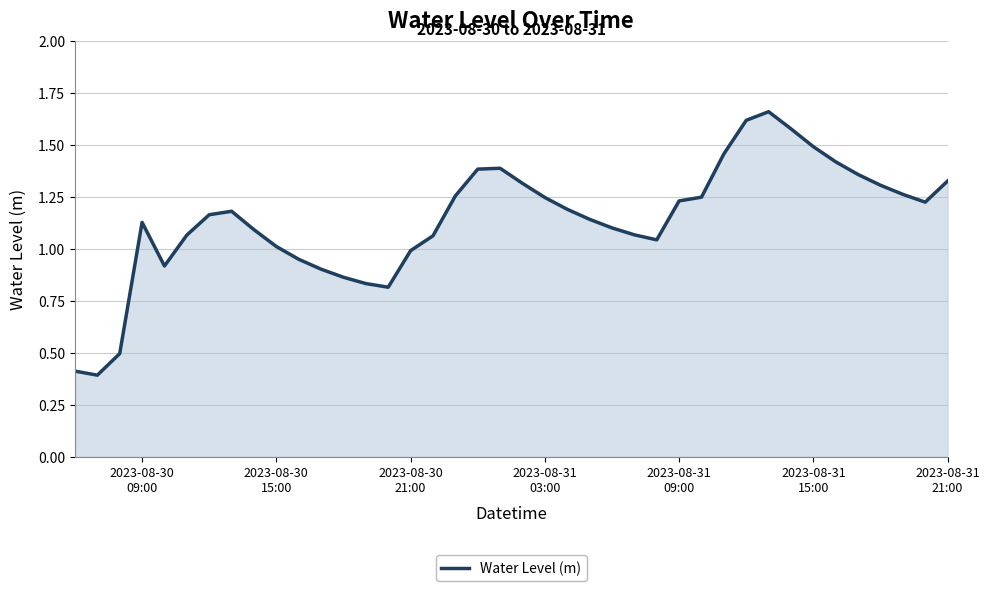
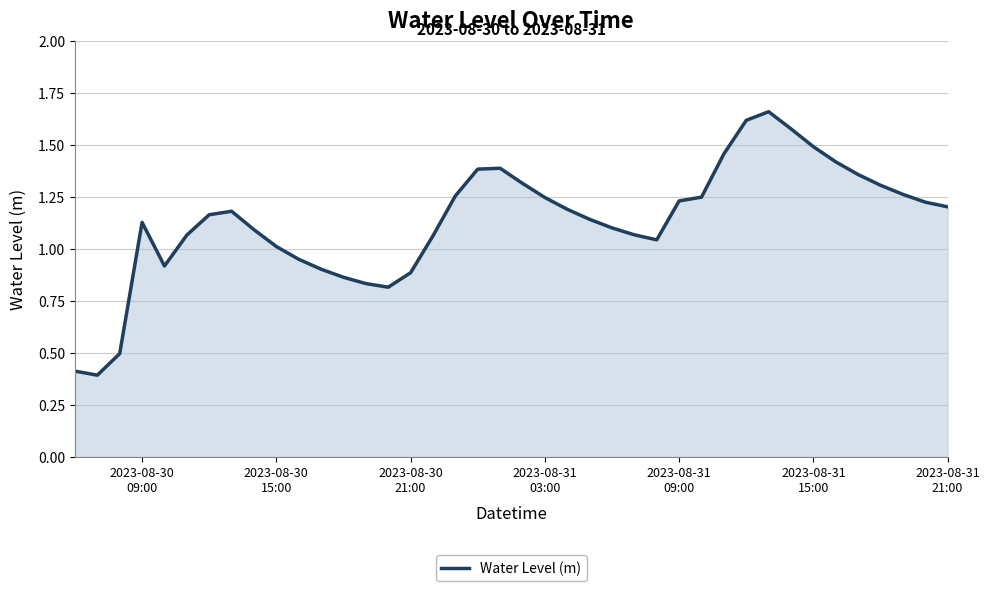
2023-08-30 21:00: 0.99 -> 0.89
2023-08-31 21:00: 1.33 -> 1.20
